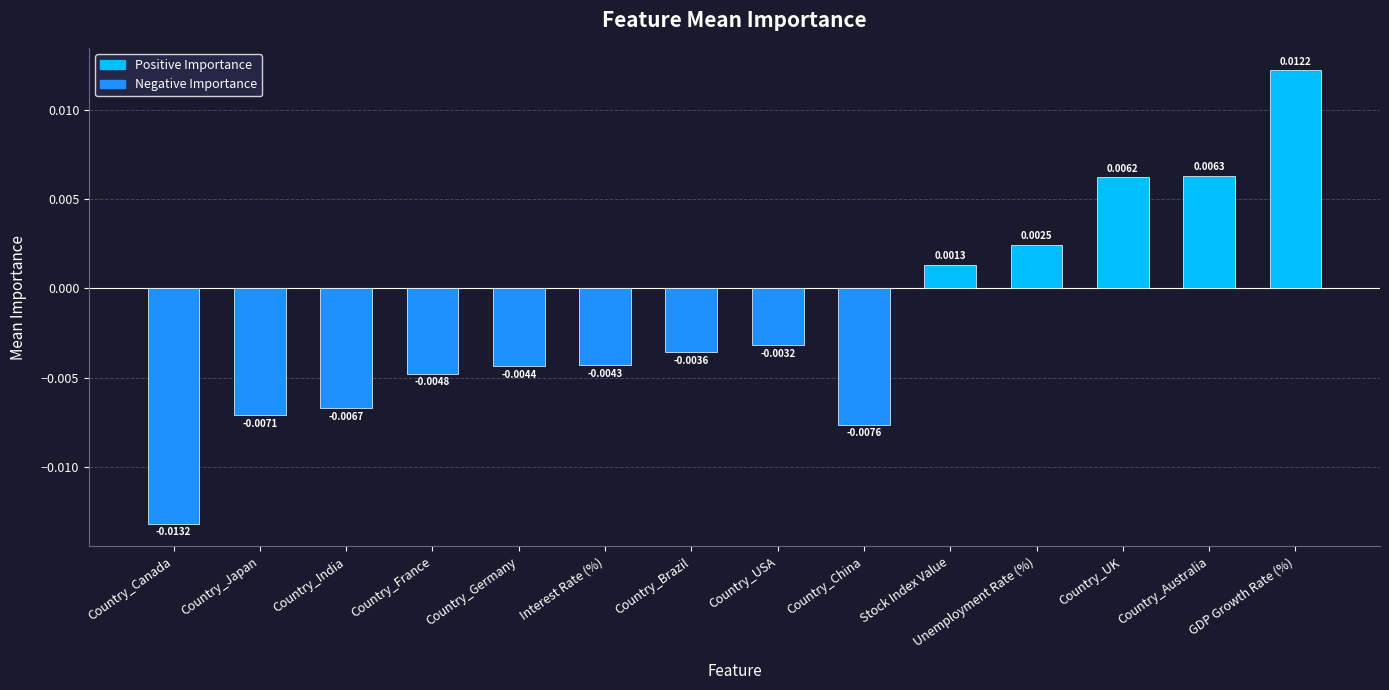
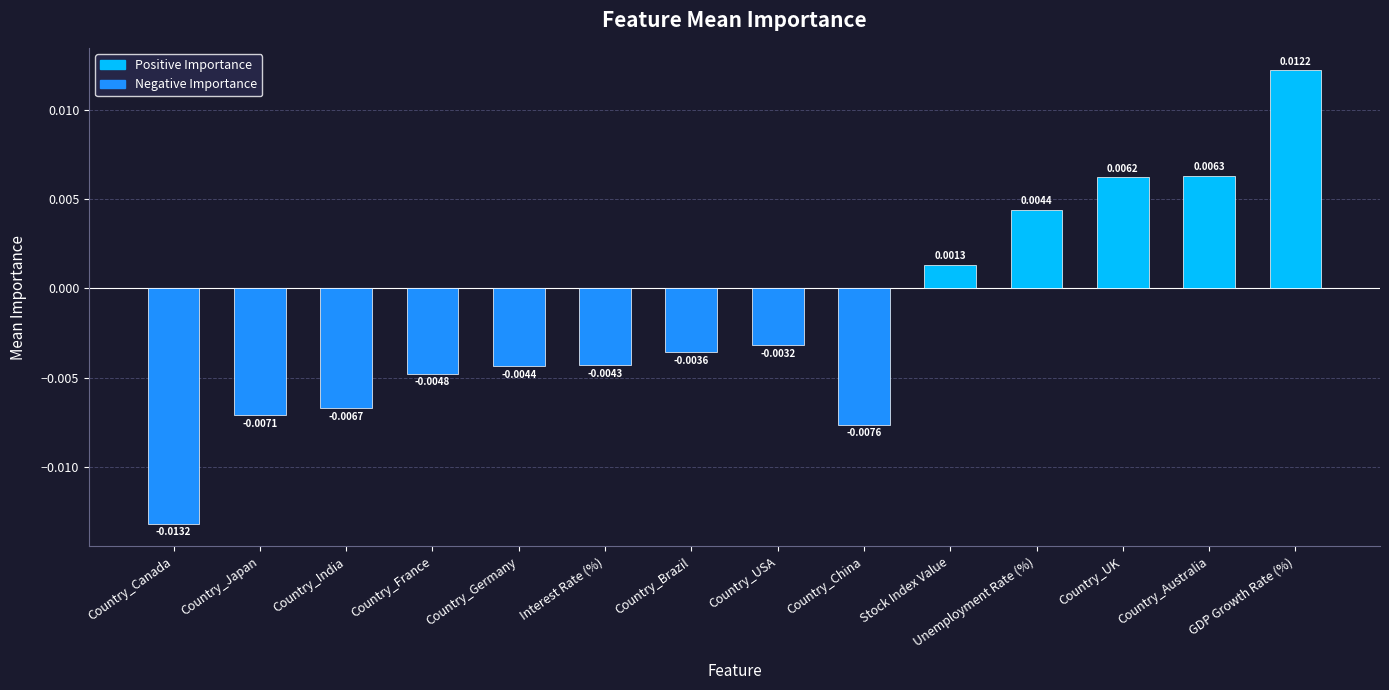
Unemployment Rate (%): 0.0025 -> 0.0044
